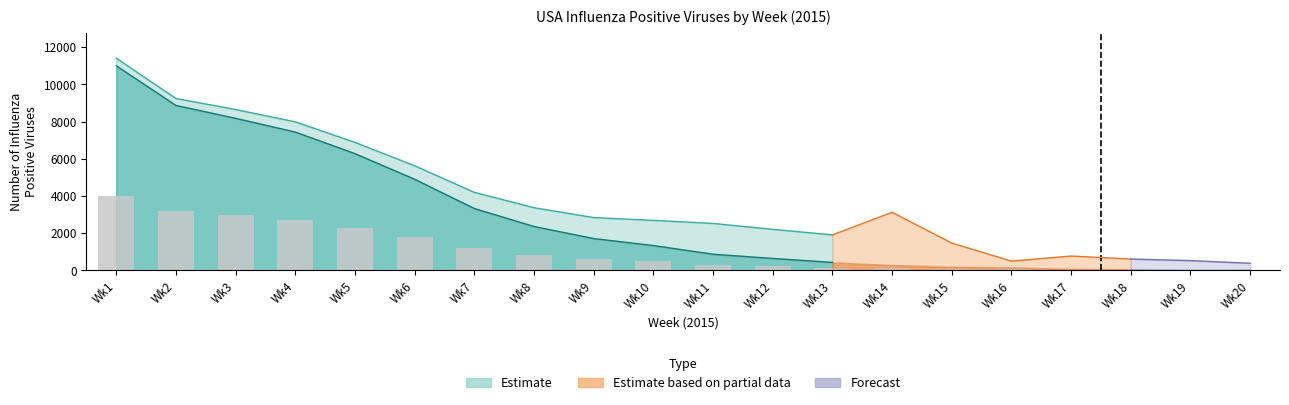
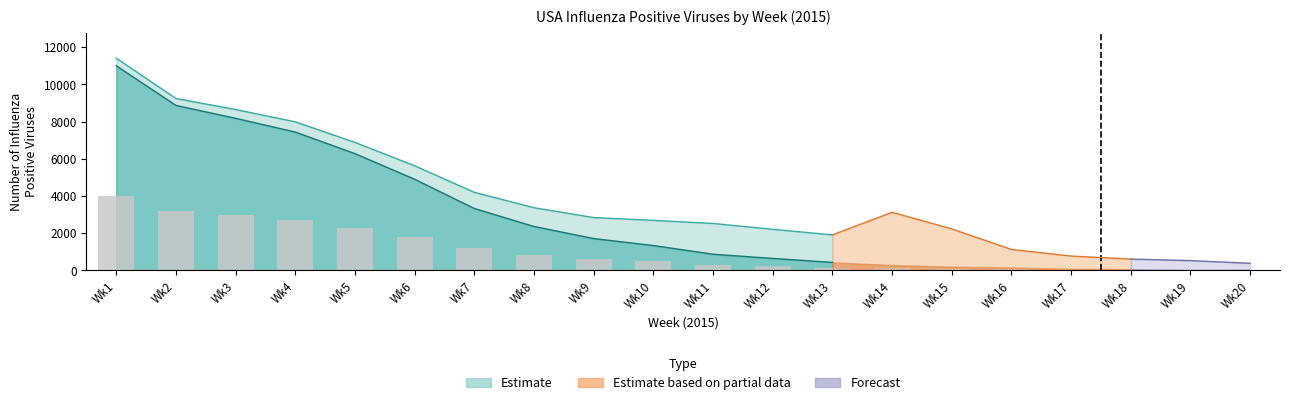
Estimate based on partial data, Wk15: 1500 -> 2200
Estimate based on partial data, Wk16: 500 -> 1100
